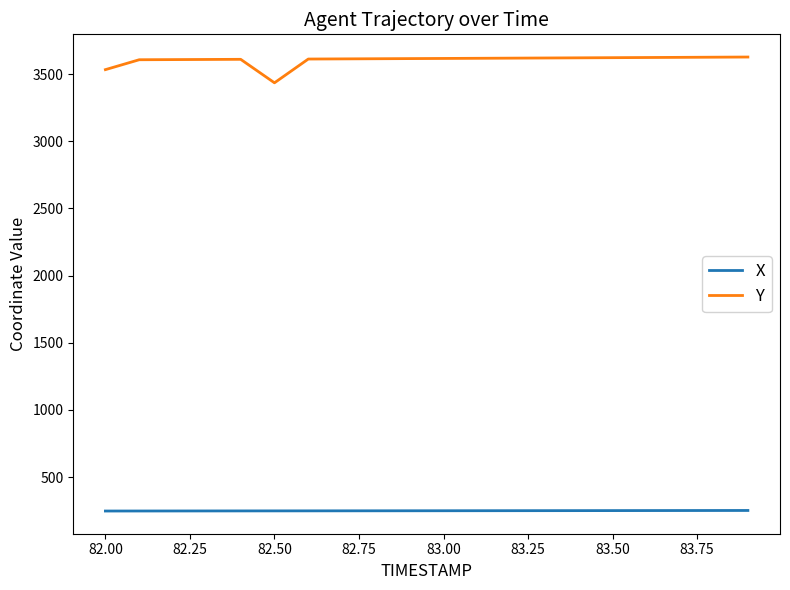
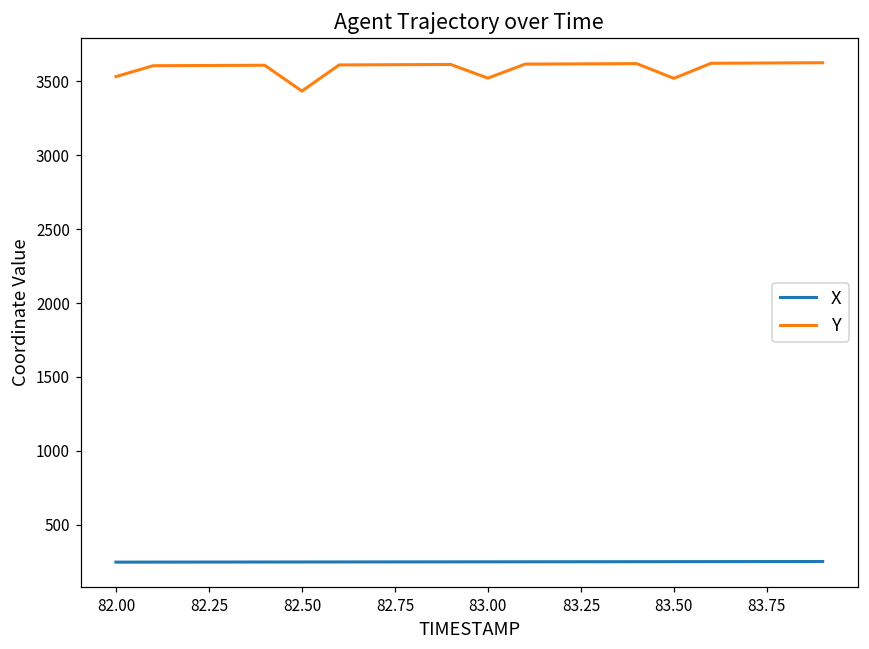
Y, 83.00: 3620 -> 3520
Y, 83.50: 3620 -> 3520
